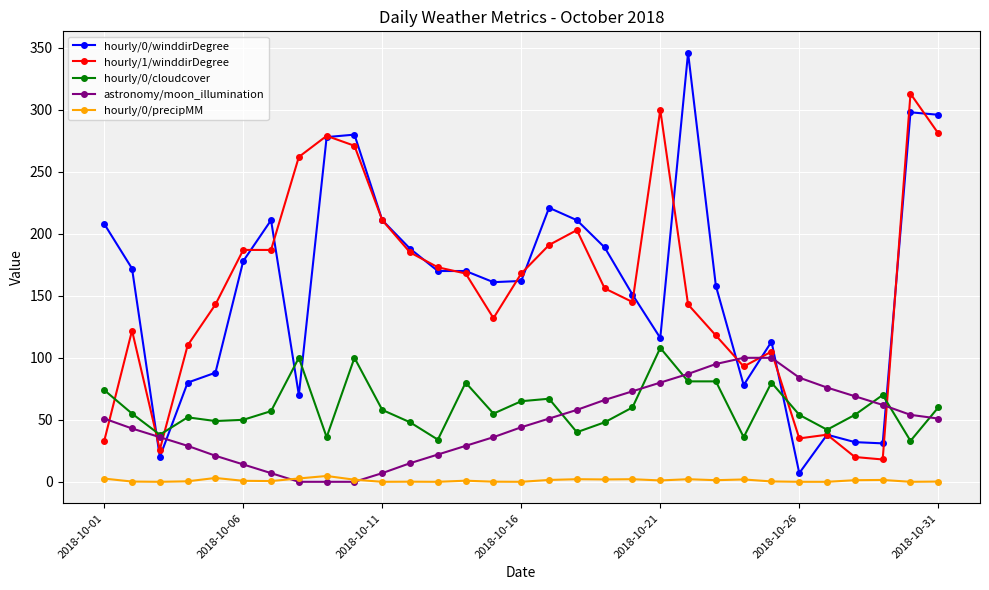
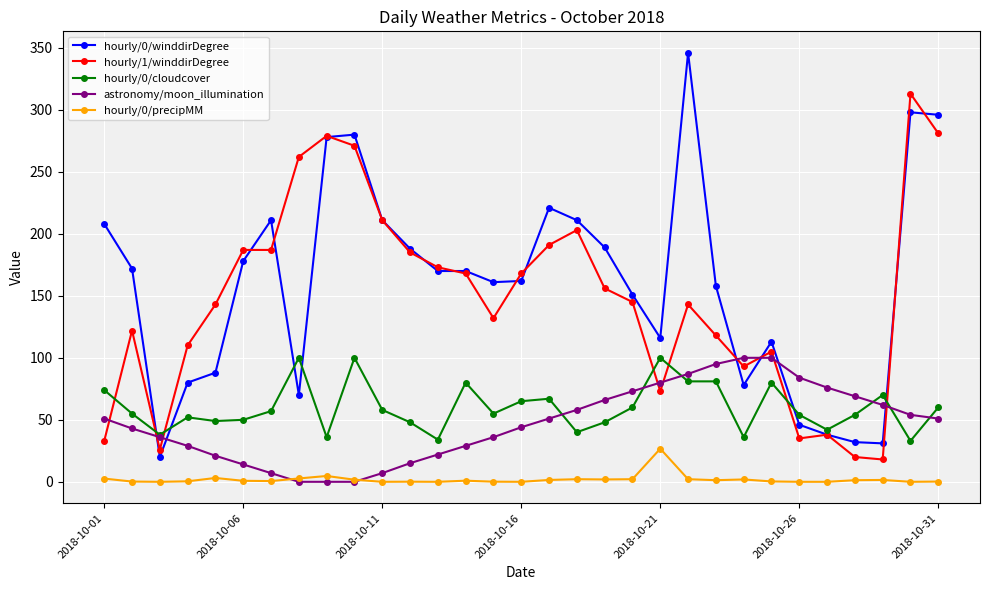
hourly/1/winddirDegree, 2018-10-21: 300 -> 73
hourly/0/cloudcover, 2018-10-21: 108 -> 100
hourly/0/precipMM, 2018-10-21: 1 -> 27
hourly/0/winddirDegree, 2018-10-26: 7 -> 46
